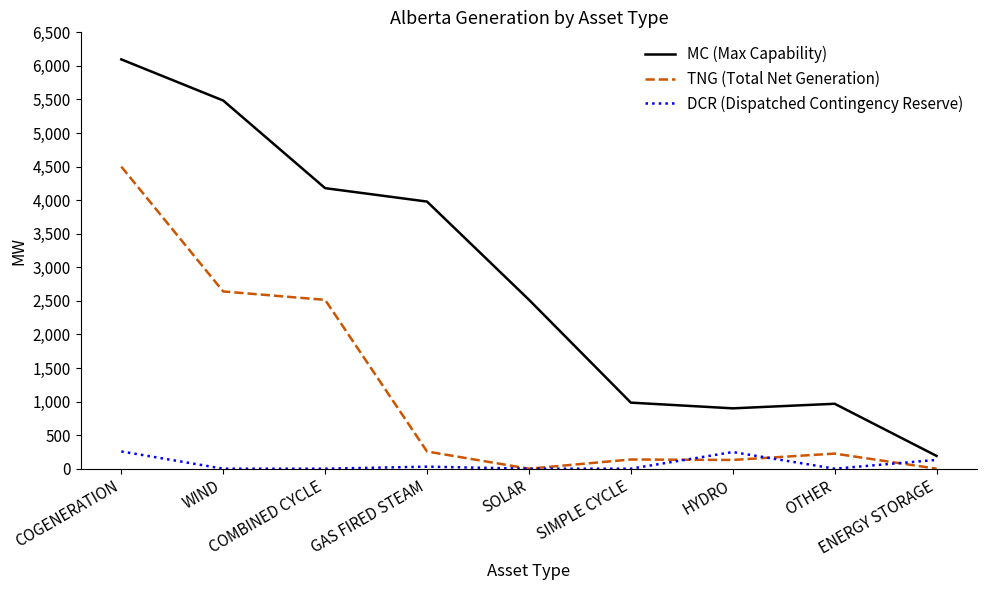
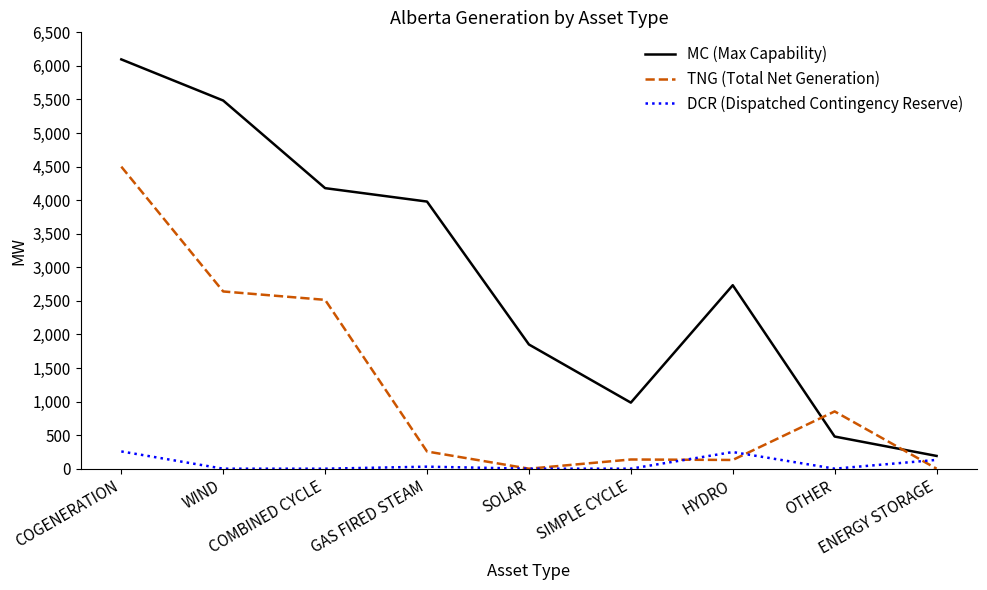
MC (Max Capability), SOLAR: 2,500 -> 1,900
MC (Max Capability), HYDRO: 900 -> 2,700
MC (Max Capability), OTHER: 1,000 -> 500
TNG (Total Net Generation), OTHER: 200 -> 900
